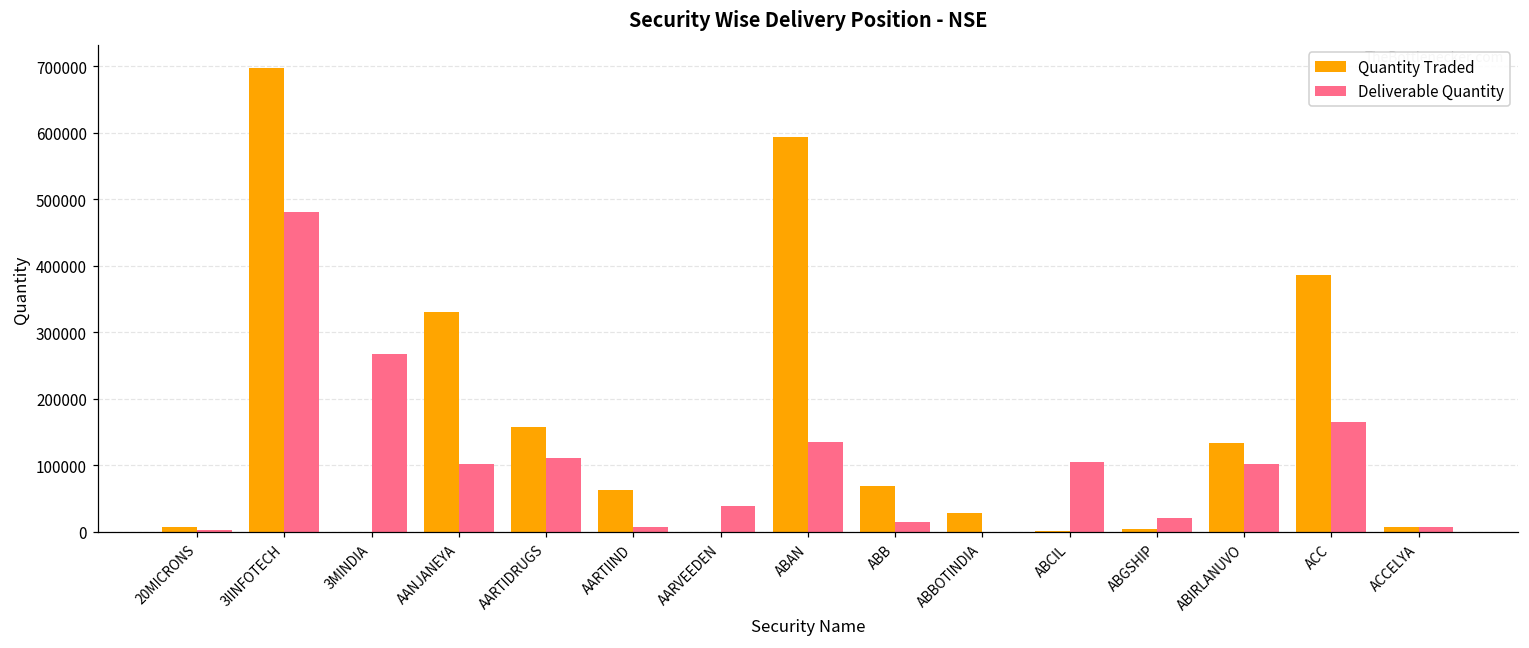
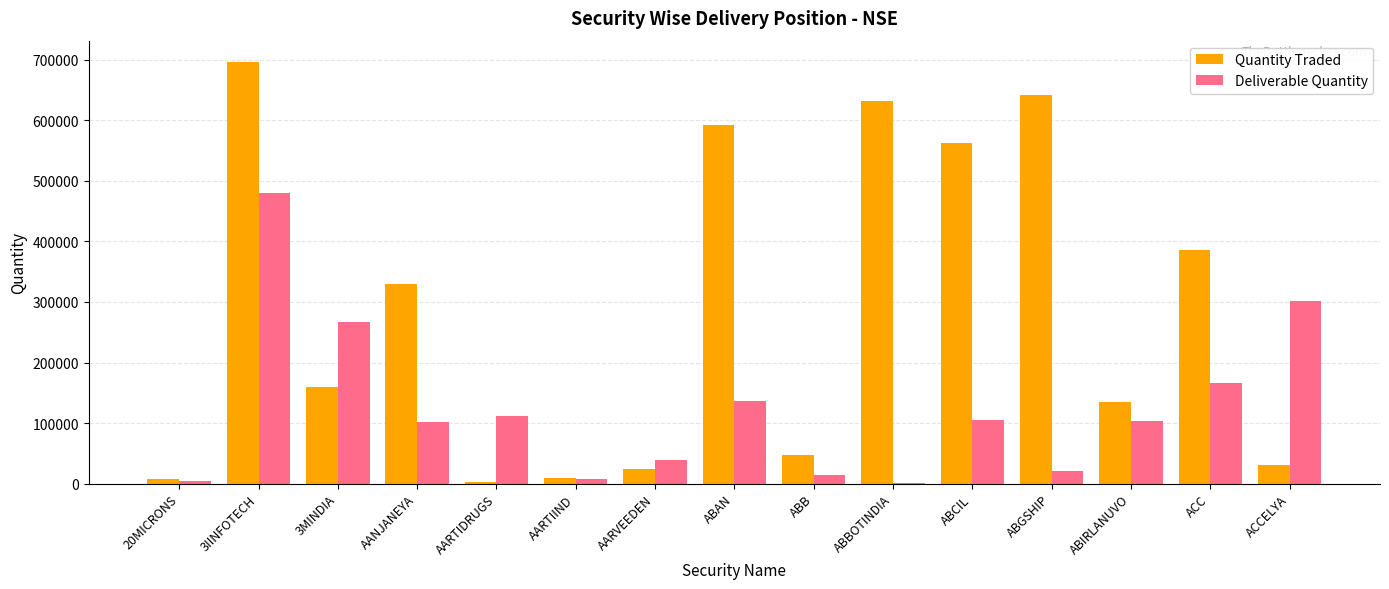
Quantity Traded, 3MINDIA: 0 -> 160000
Quantity Traded, AARTIDRUGS: 160000 -> 0
Quantity Traded, AARTIIND: 60000 -> 10000
Quantity Traded, AARVEEDEN: 0 -> 20000
Quantity Traded, ABB: 70000 -> 50000
Quantity Traded, ABBOTINDIA: 30000 -> 630000
Quantity Traded, ABCIL: 0 -> 560000
Quantity Traded, ABGSHIP: 0 -> 640000
Quantity Traded, ACCELYA: 10000 -> 30000
Deliverable Quantity, ACCELYA: 10000 -> 300000
